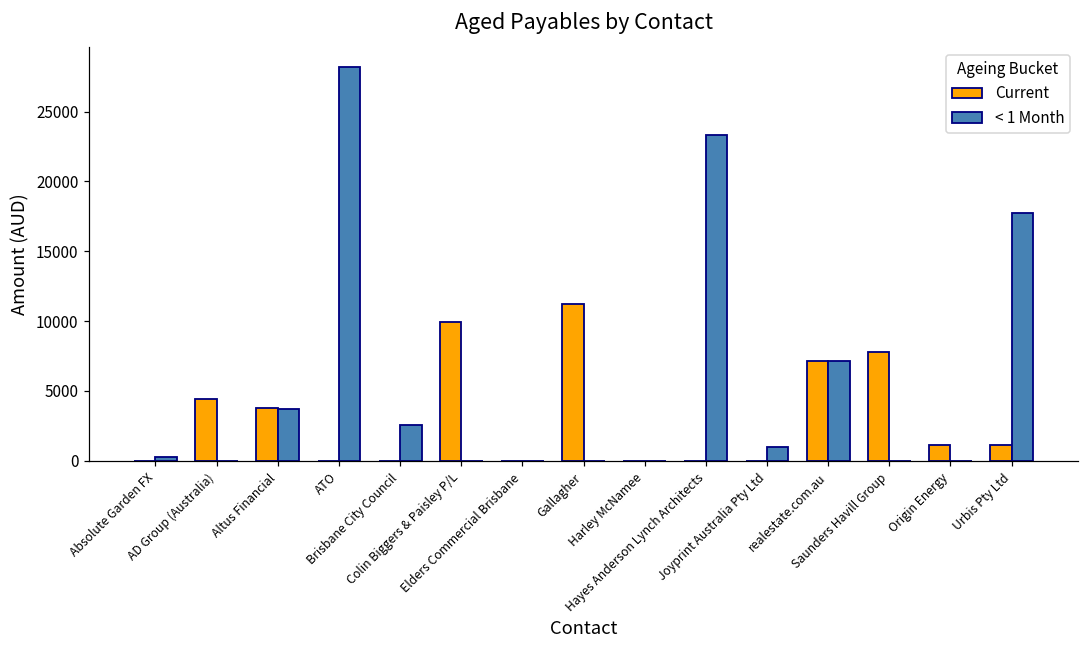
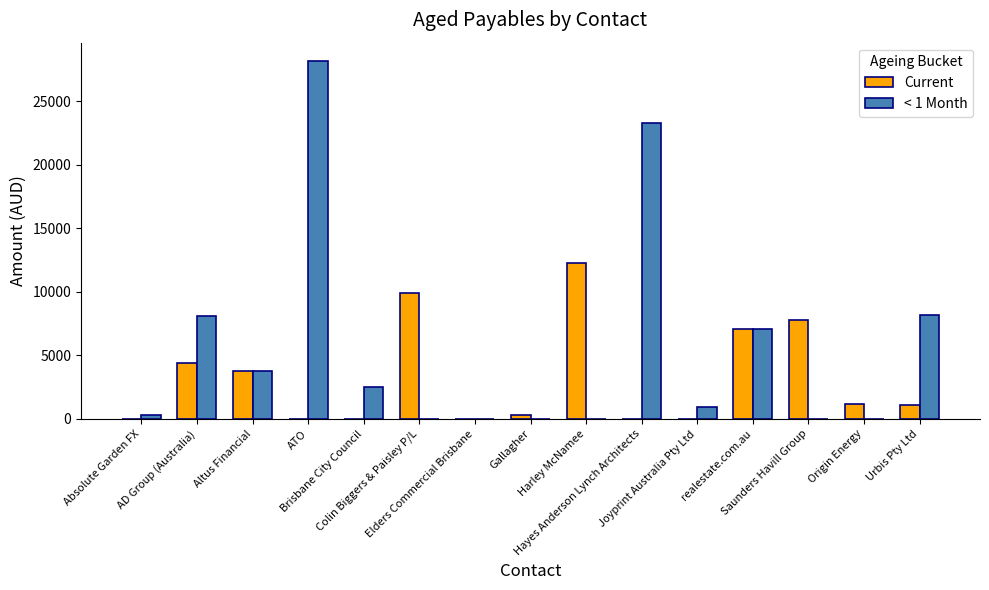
< 1 Month, AD Group (Australia): 0 -> 8100
Current, Gallagher: 11200 -> 300
Current, Harley McNamee: 0 -> 12300
< 1 Month, Urbis Pty Ltd: 17700 -> 8200
